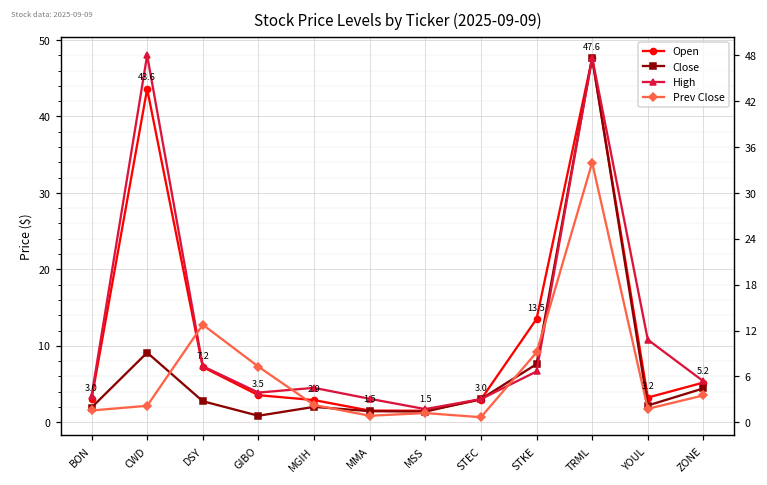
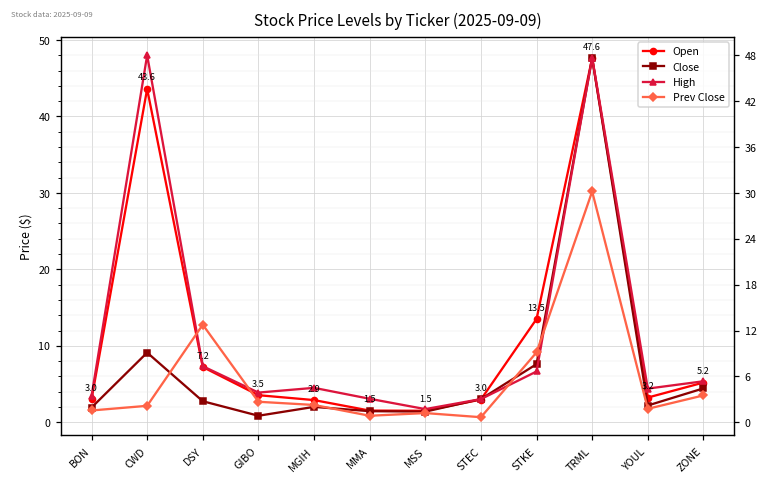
Prev Close, GIBO: 7 -> 3
Prev Close, TRML: 34 -> 30
High, YOUL: 11 -> 4
